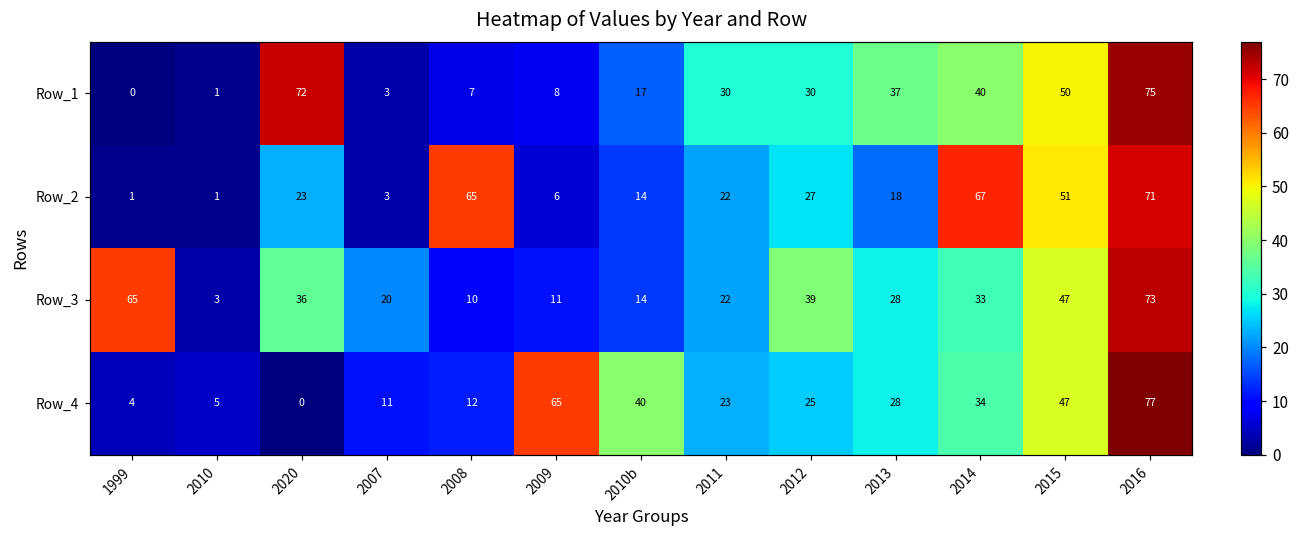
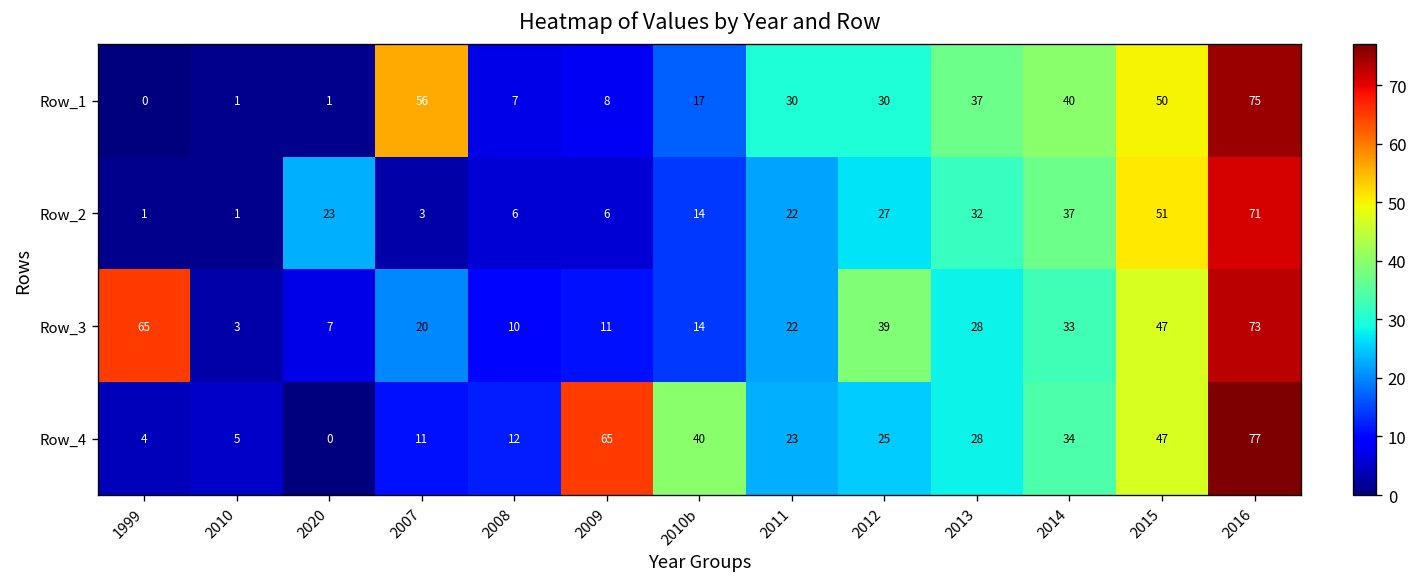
Row_1, 2020: 72 -> 1
Row_1, 2007: 3 -> 56
Row_2, 2008: 65 -> 6
Row_2, 2013: 18 -> 32
Row_2, 2014: 67 -> 37
Row_3, 2020: 36 -> 7
